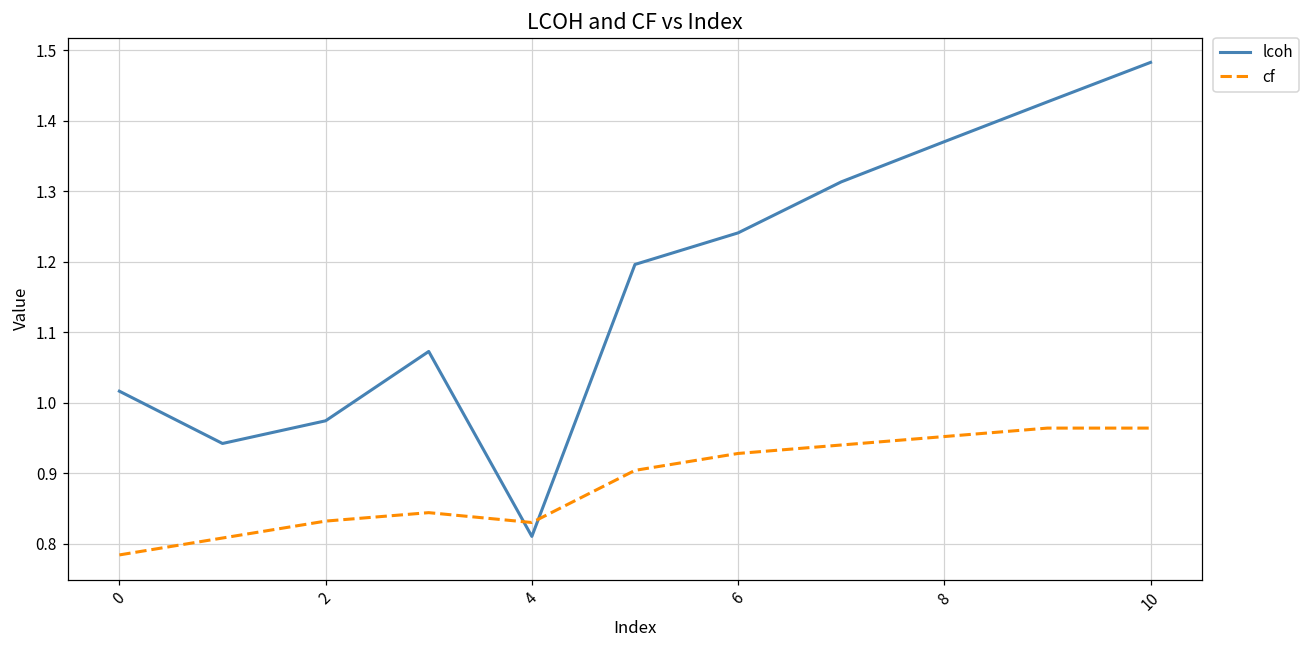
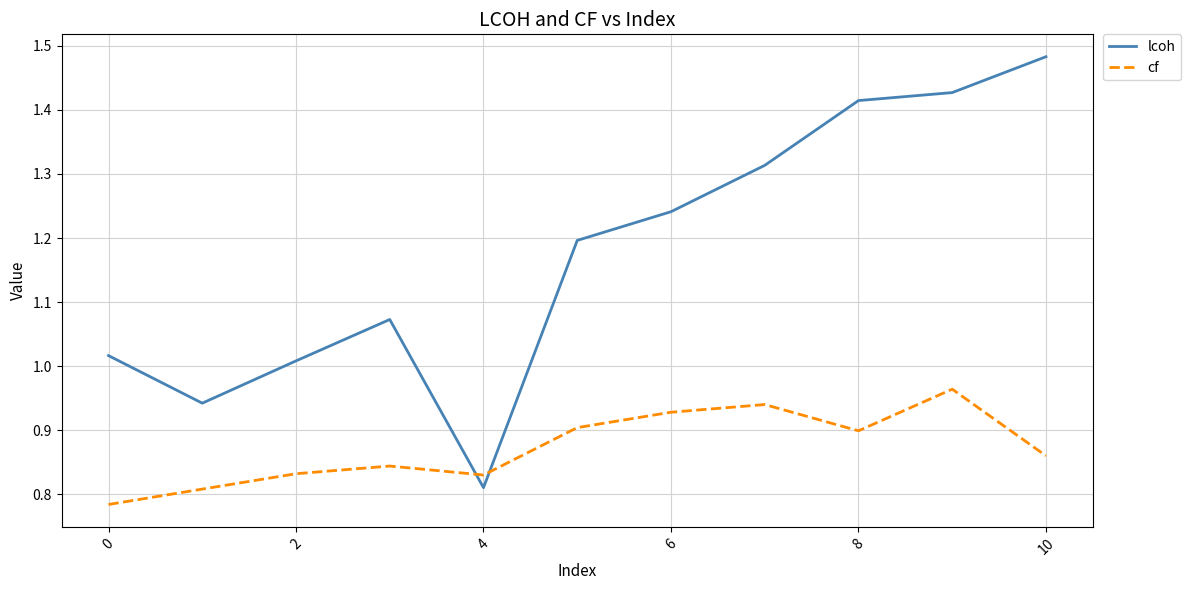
lcoh, 2: 0.97 -> 1.01
lcoh, 8: 1.37 -> 1.41
cf, 8: 0.95 -> 0.90
cf, 10: 0.96 -> 0.86
